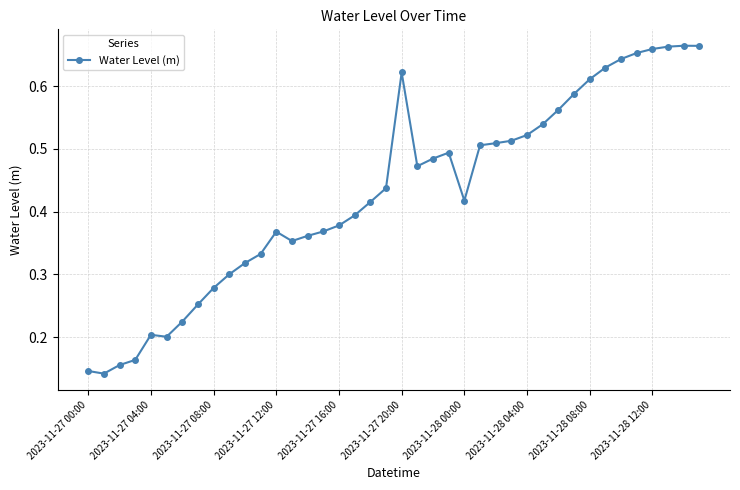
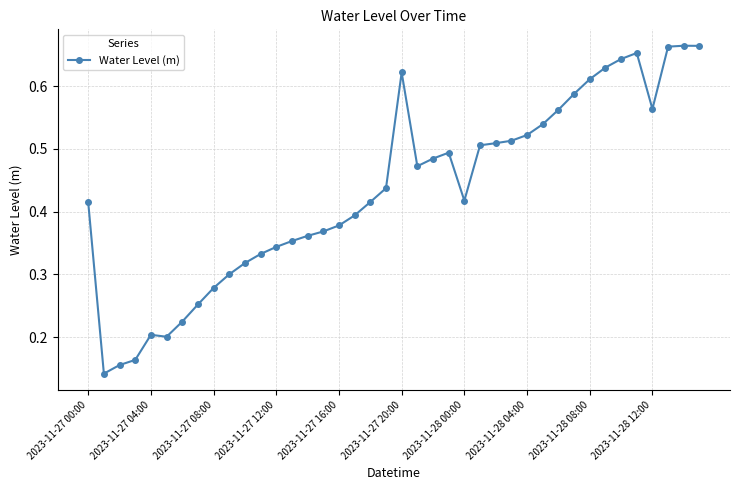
2023-11-27 00:00: 0.15 -> 0.41
2023-11-27 12:00: 0.37 -> 0.34
2023-11-28 12:00: 0.66 -> 0.56
